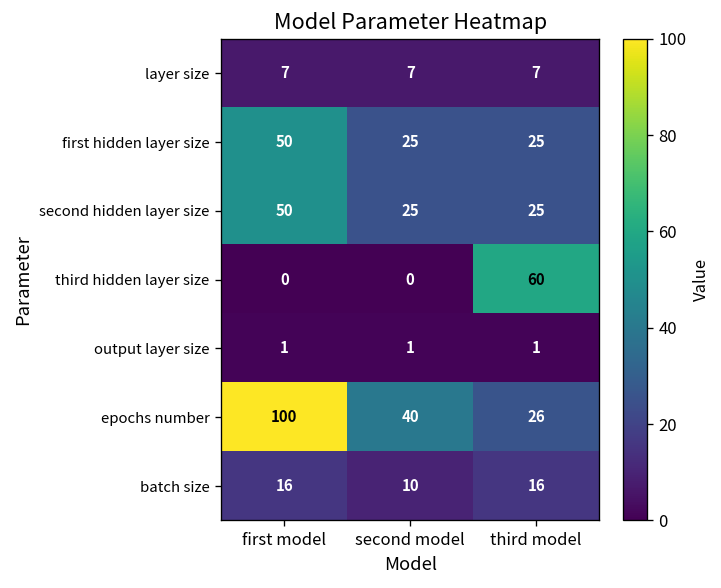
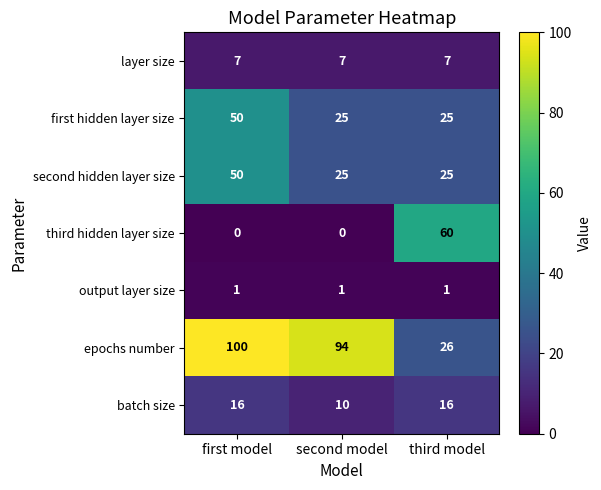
epochs number, second model: 40 -> 94
